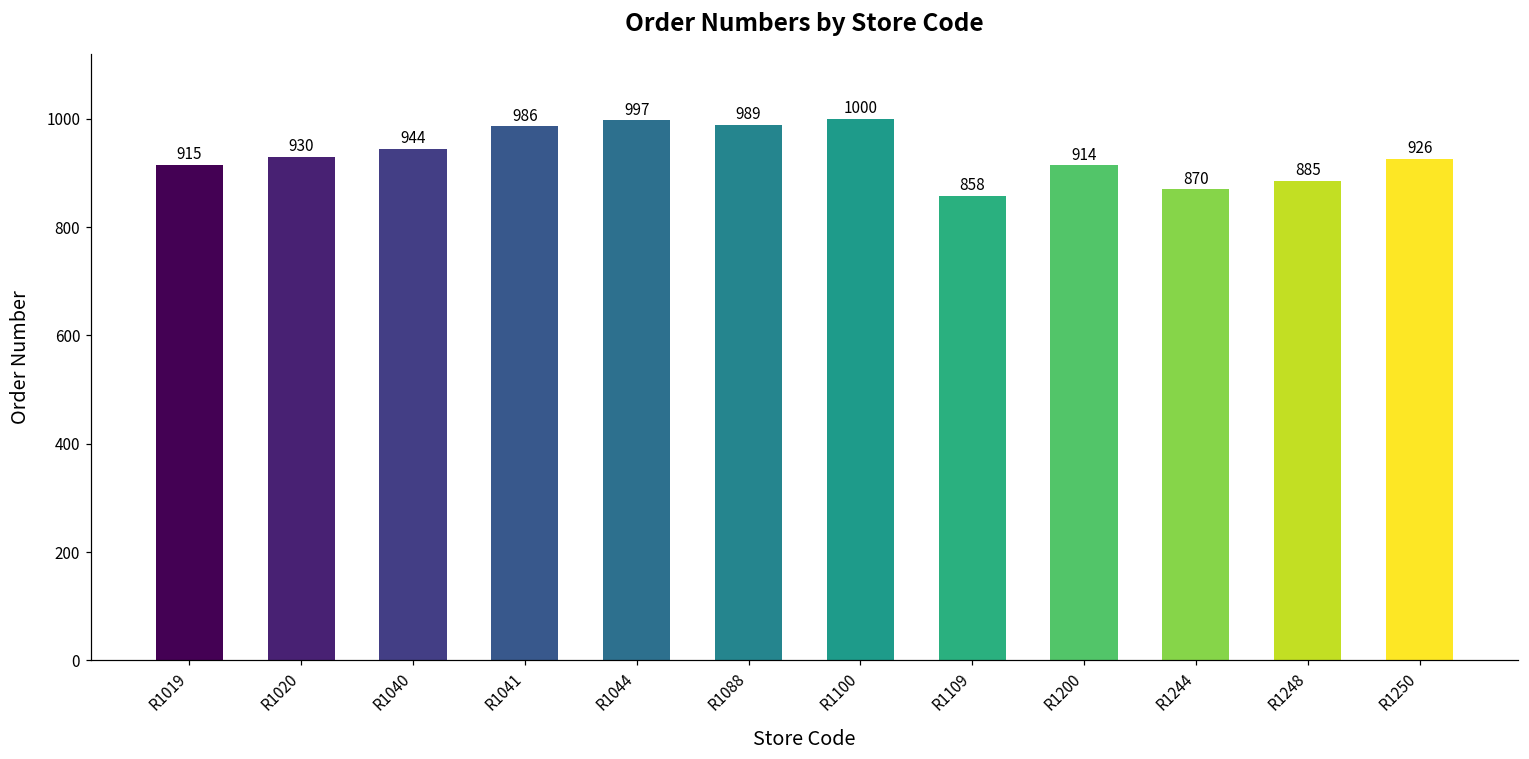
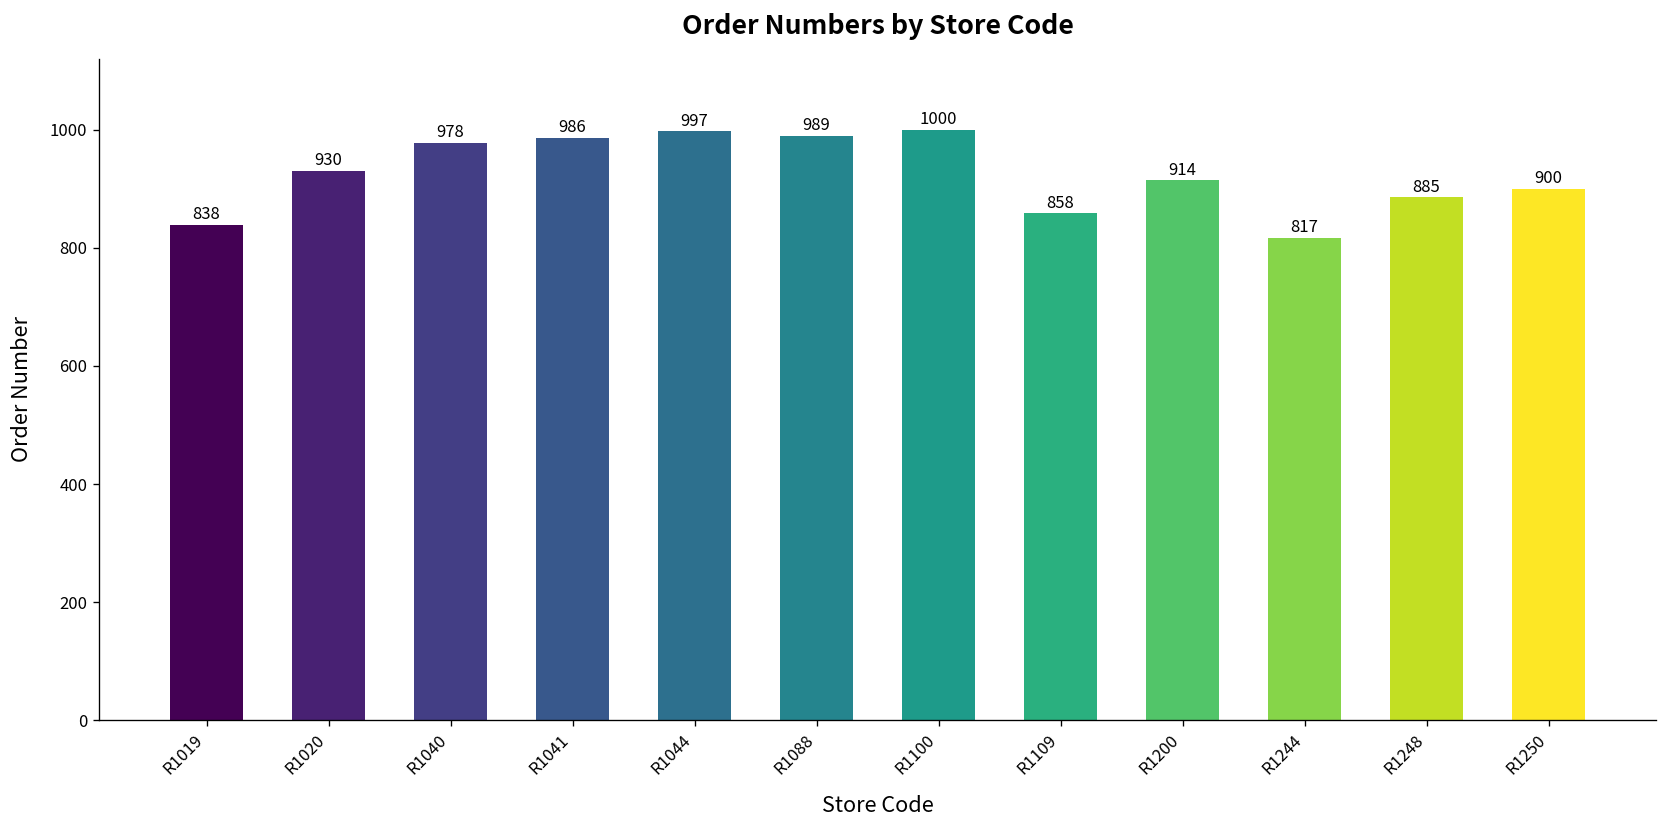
R1019: 915 -> 838
R1040: 944 -> 978
R1244: 870 -> 817
R1250: 926 -> 900
